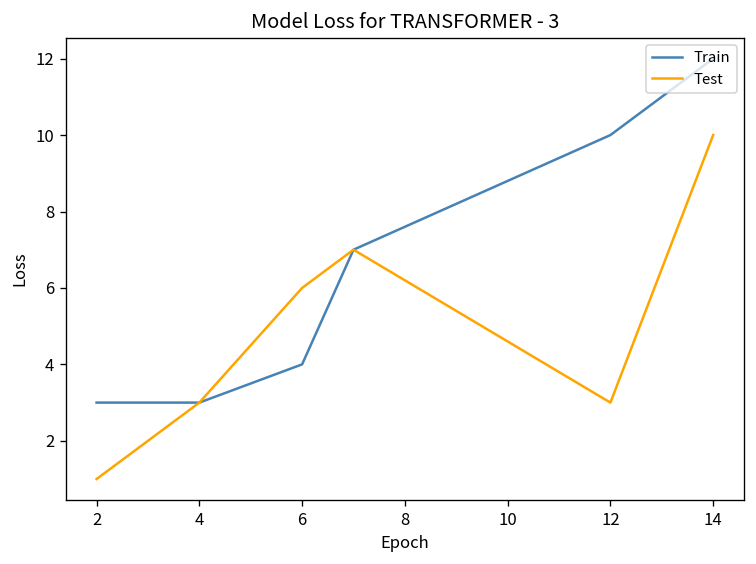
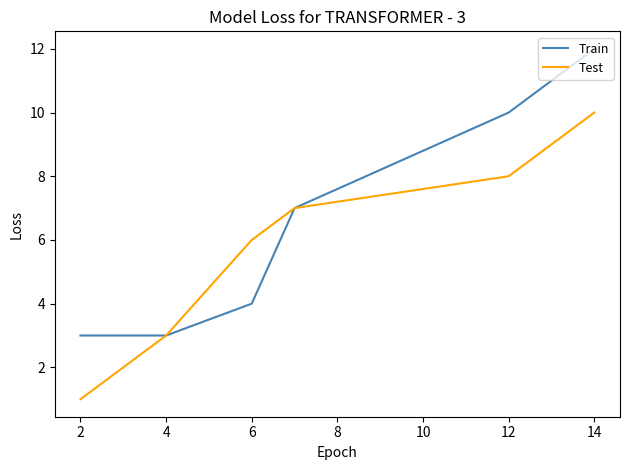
Test, 12: 3 -> 8
